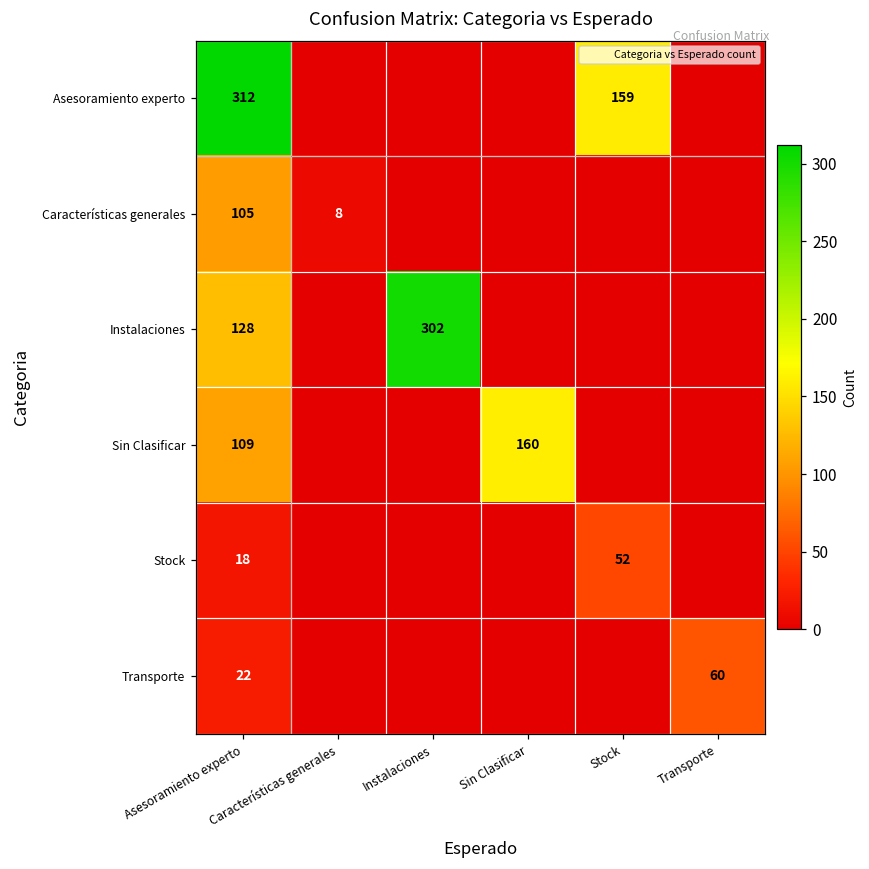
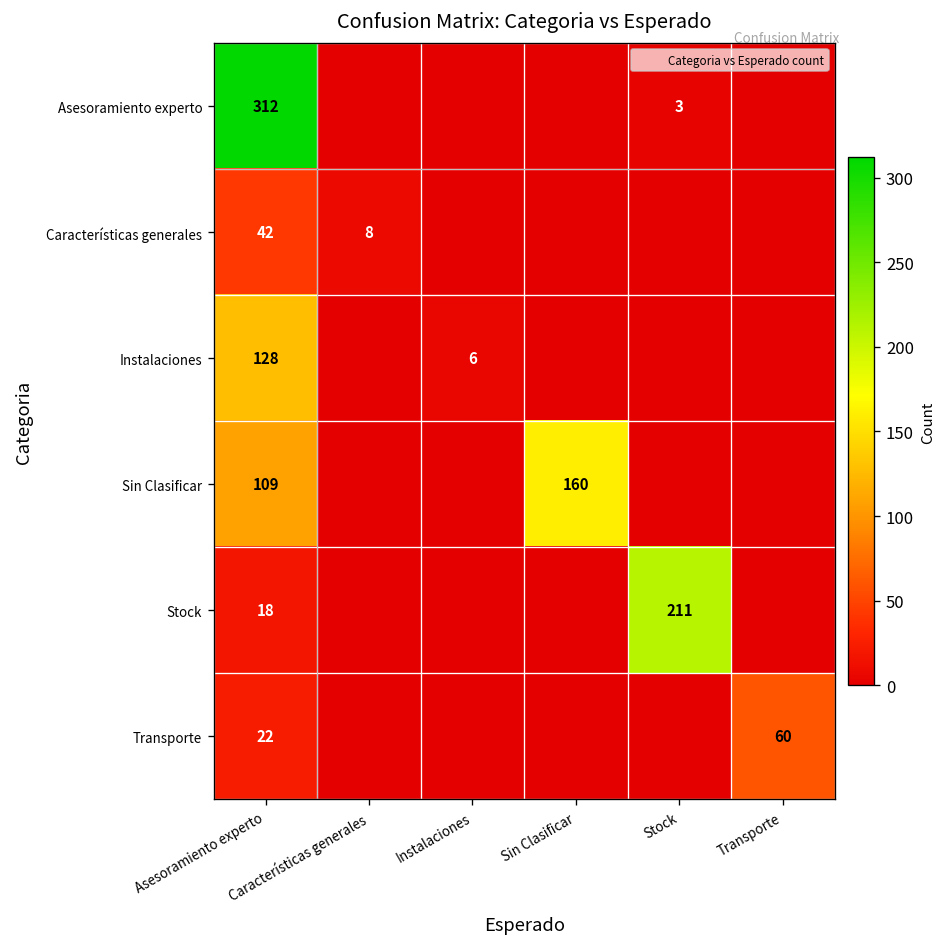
Asesoramiento experto, Stock: 159 -> 3
Características generales, Asesoramiento experto: 105 -> 42
Instalaciones, Instalaciones: 302 -> 6
Stock, Stock: 52 -> 211
